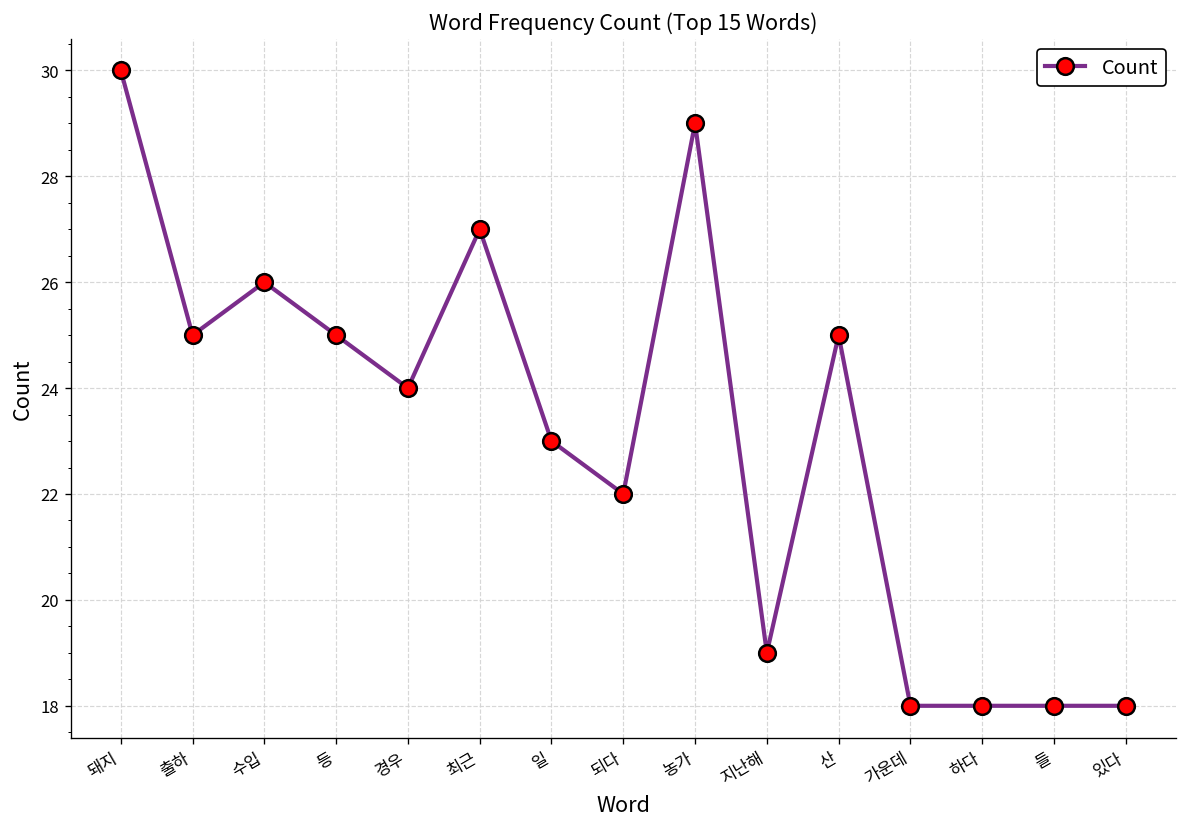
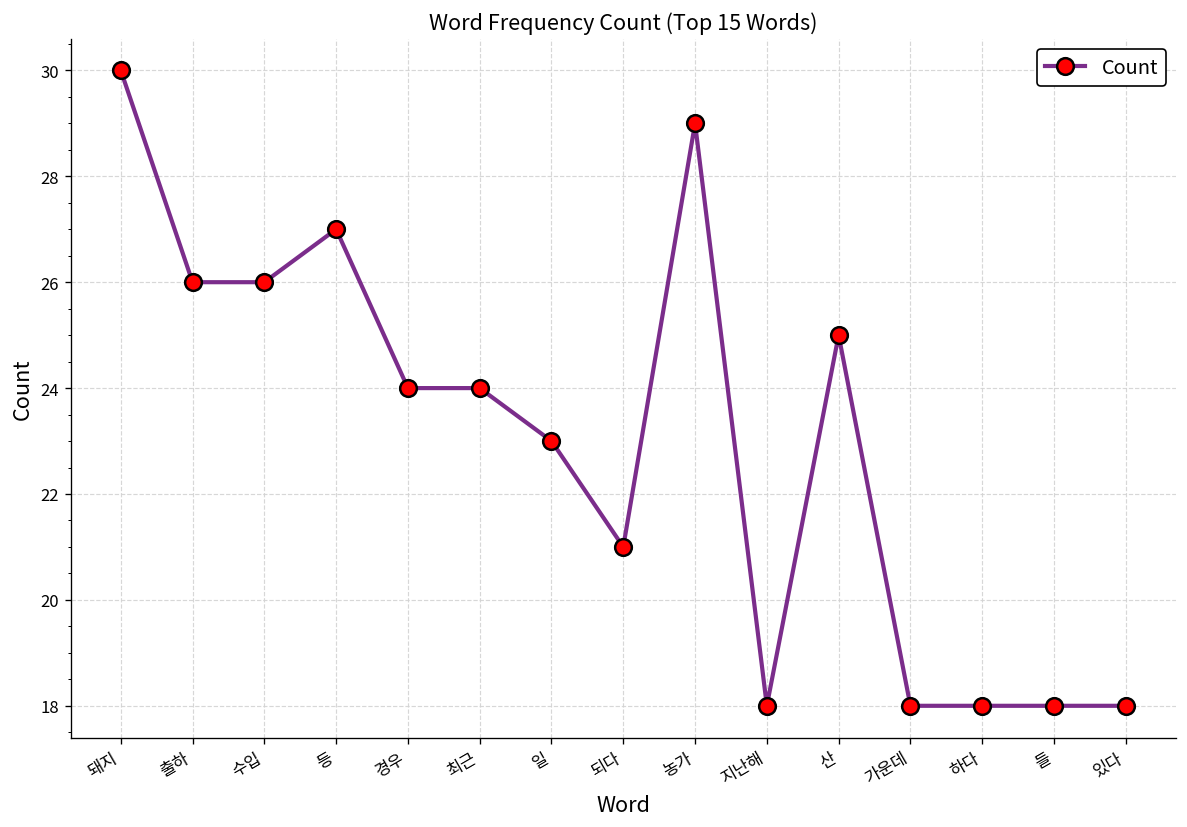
출하: 25 -> 26
등: 25 -> 27
최근: 27 -> 24
되다: 22 -> 21
지난해: 19 -> 18
